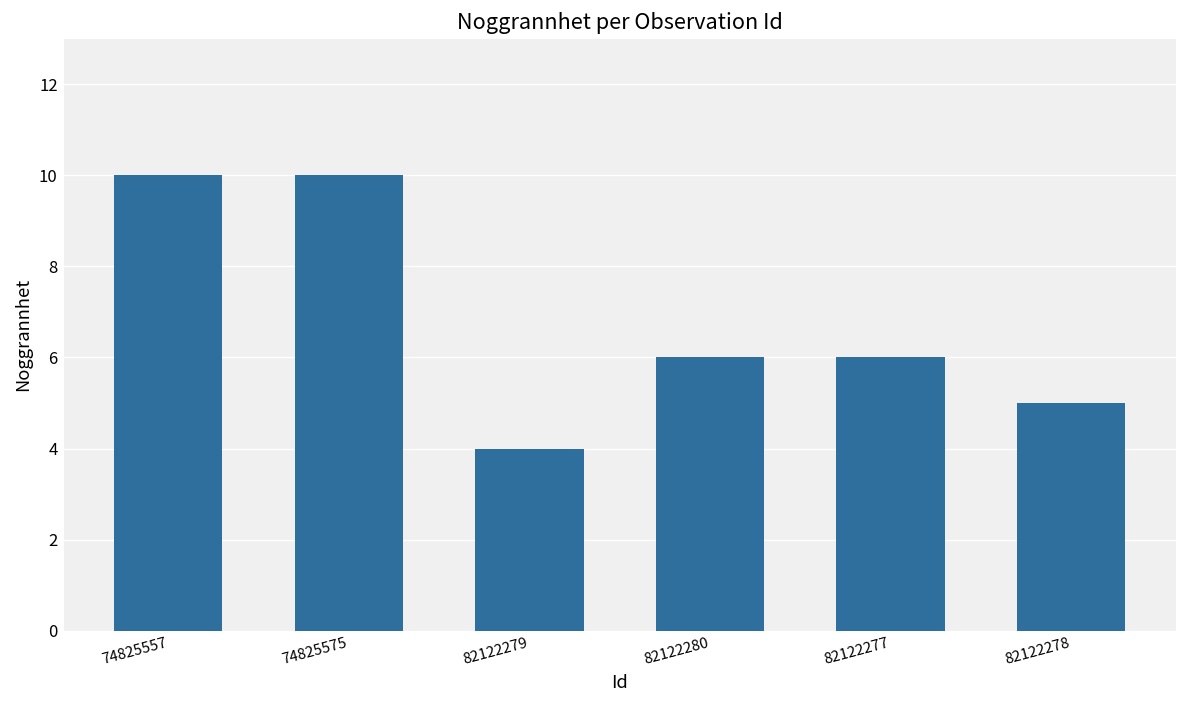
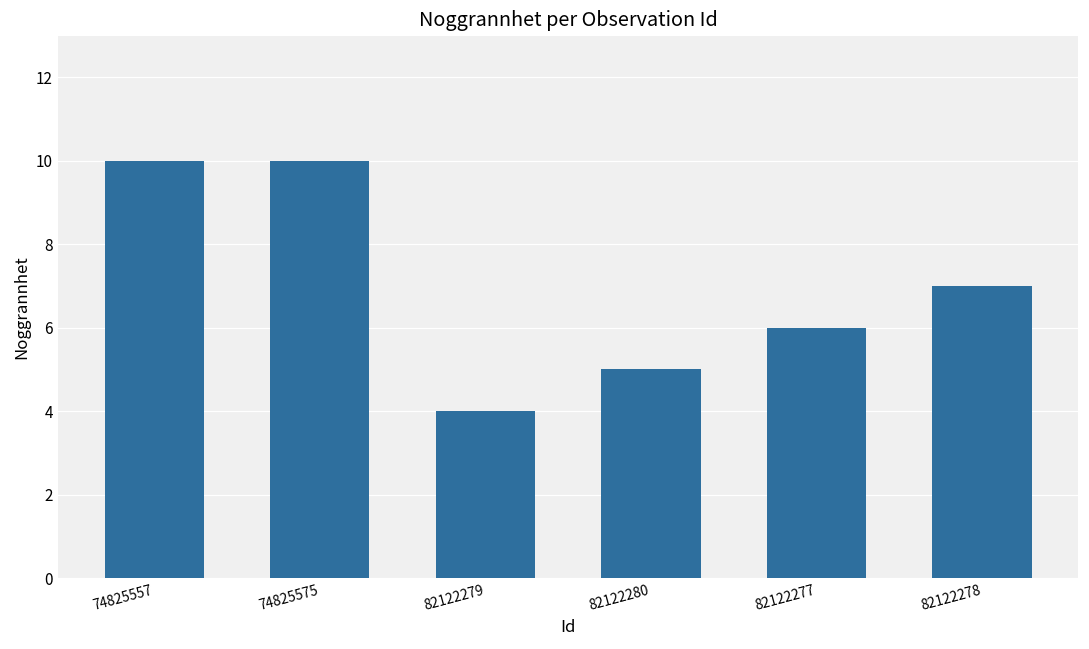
82122280: 6 -> 5
82122278: 5 -> 7
